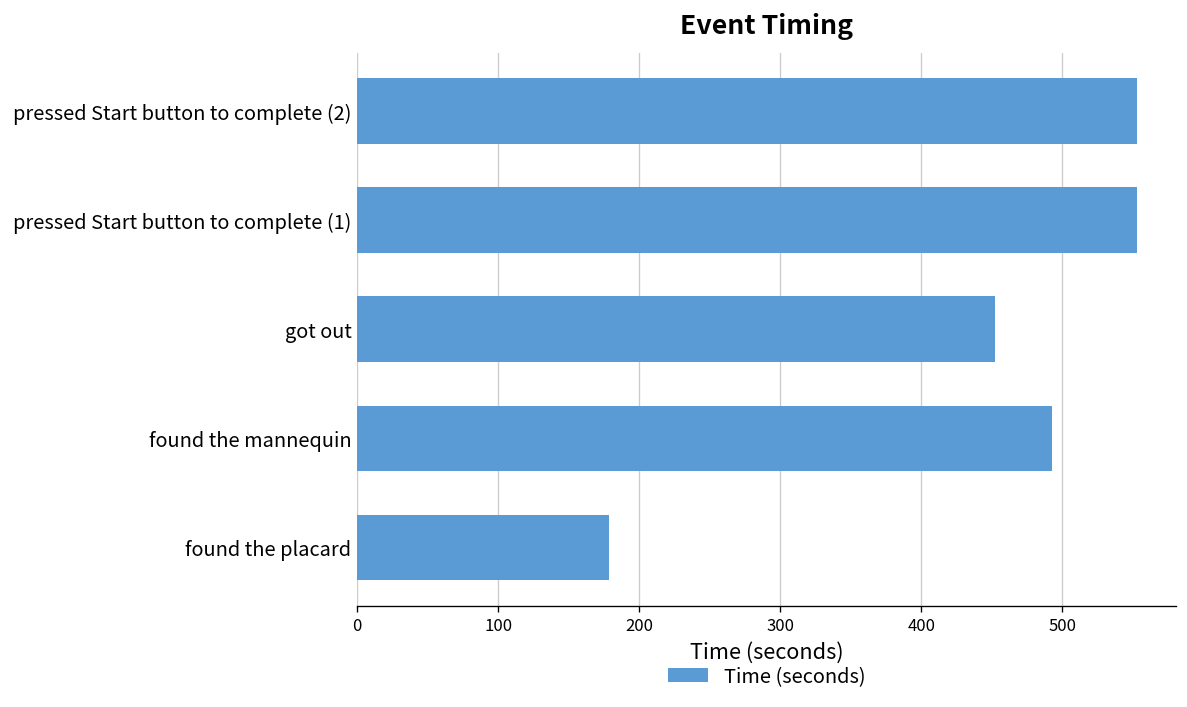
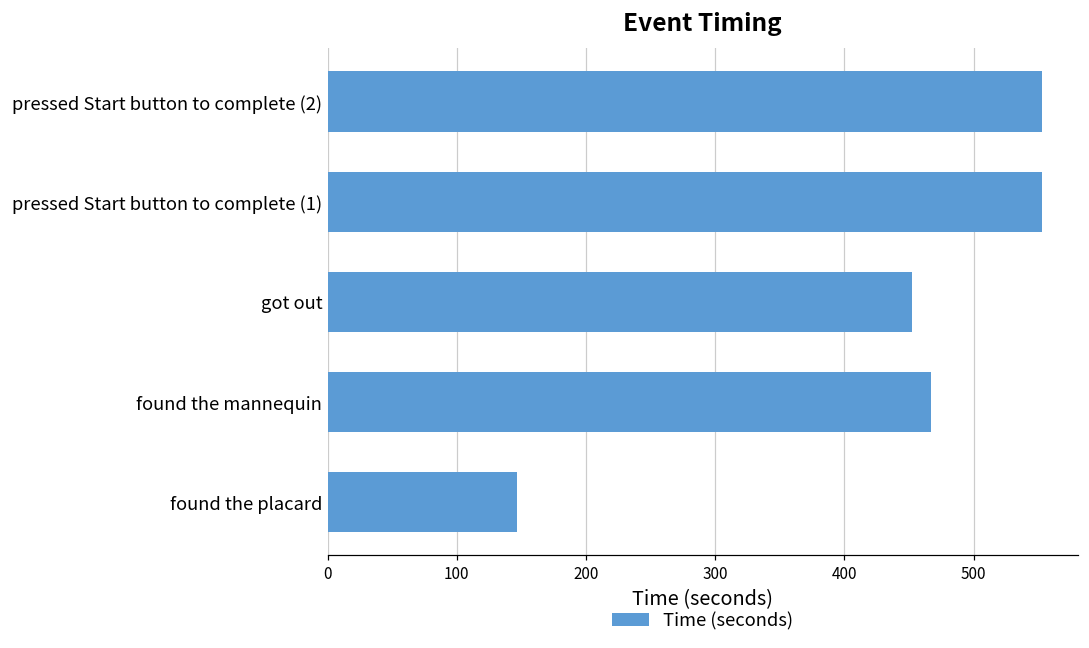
found the mannequin: 493 -> 467
found the placard: 178 -> 147
